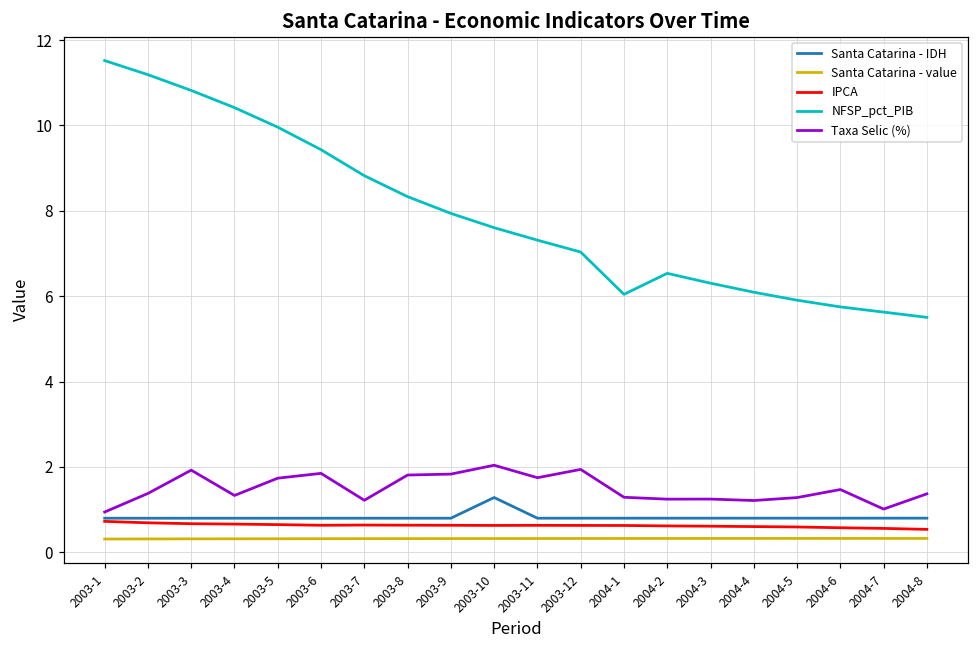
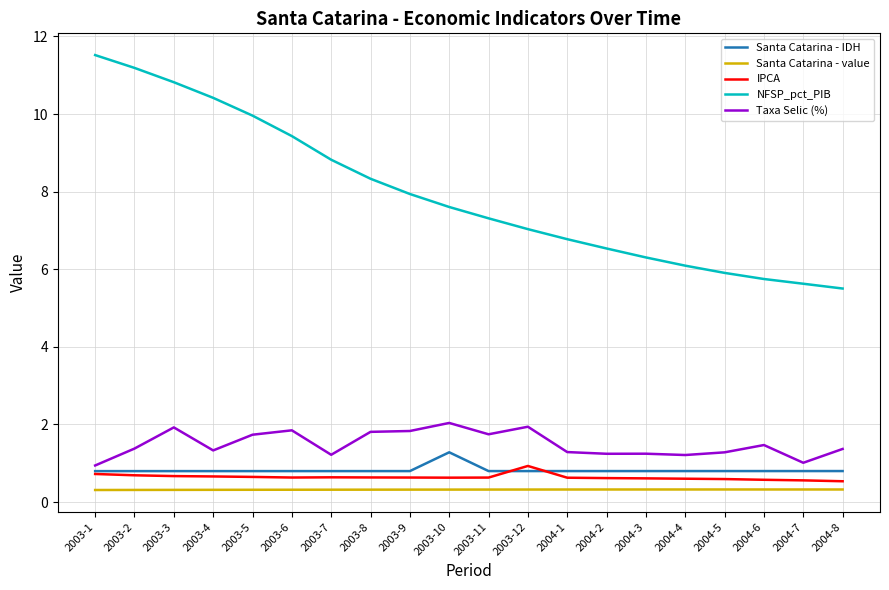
IPCA, 2003-12: 0.6 -> 0.9
NFSP_pct_PIB, 2004-1: 6.0 -> 6.8
